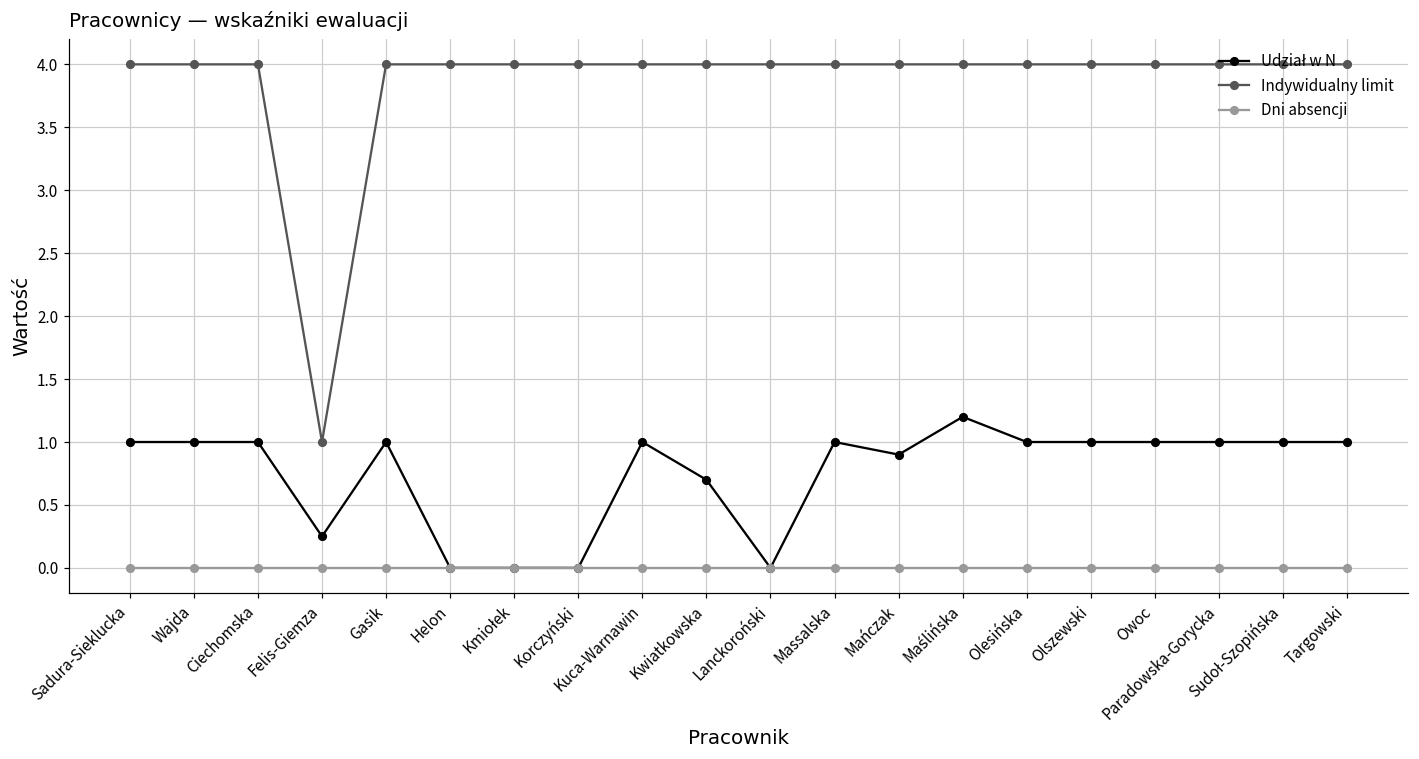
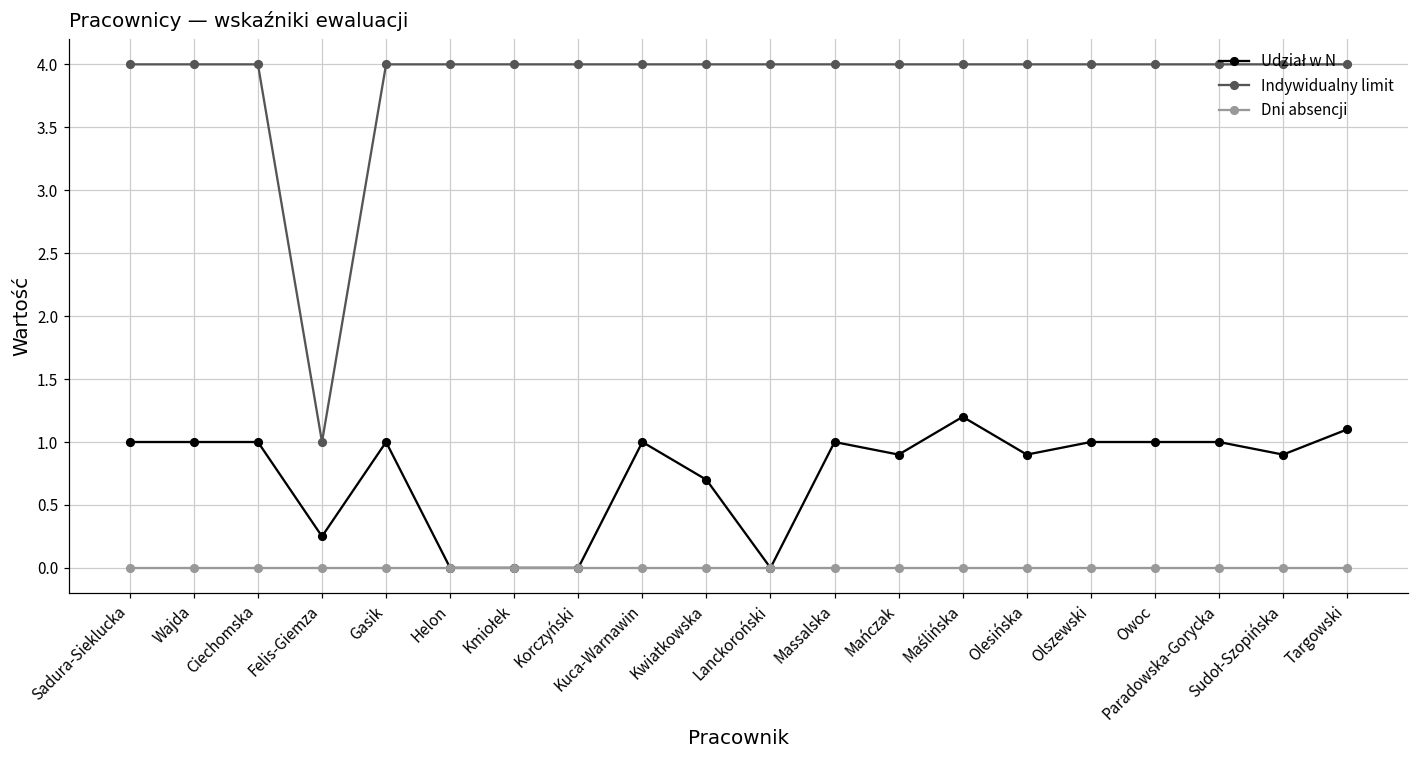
Udział w N, Olesińska: 1.0 -> 0.9
Udział w N, Sudoł-Szopińska: 1.0 -> 0.9
Udział w N, Targowski: 1.0 -> 1.1
